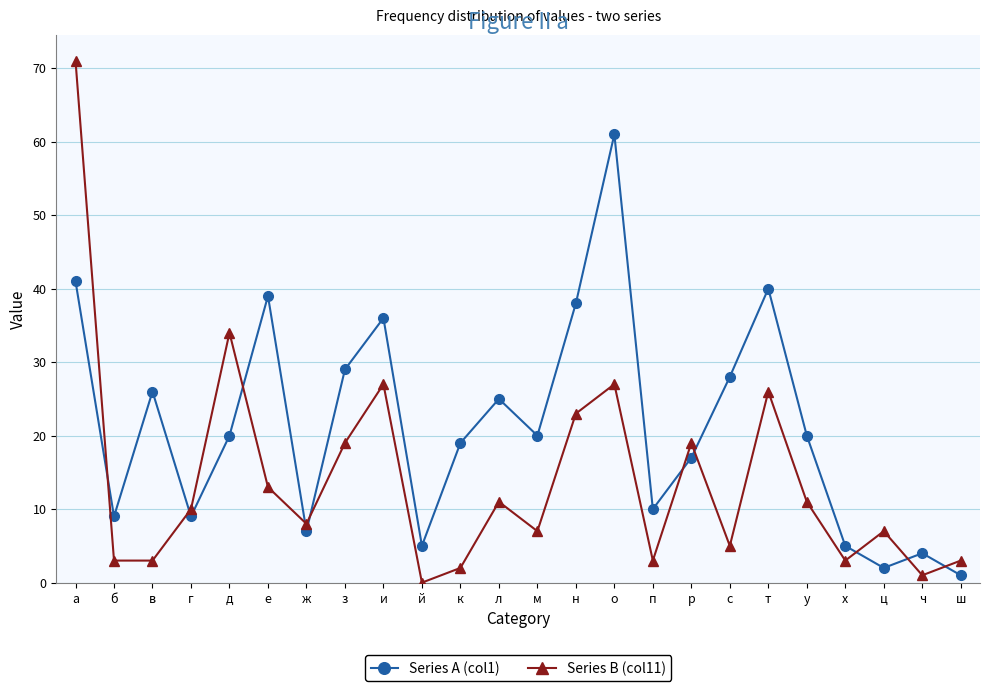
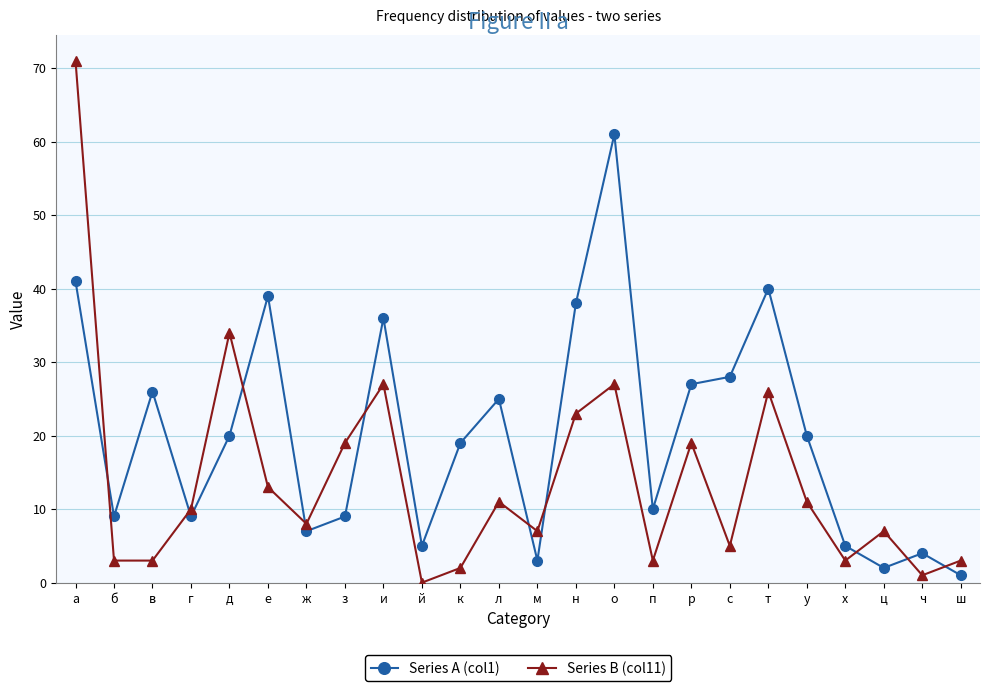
Series A (col1), з: 29 -> 9
Series A (col1), м: 20 -> 3
Series A (col1), р: 17 -> 27
